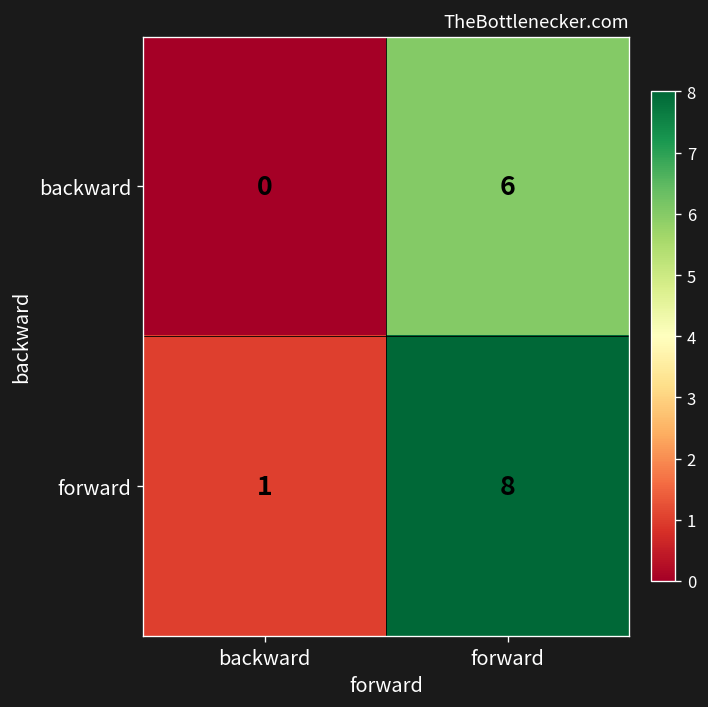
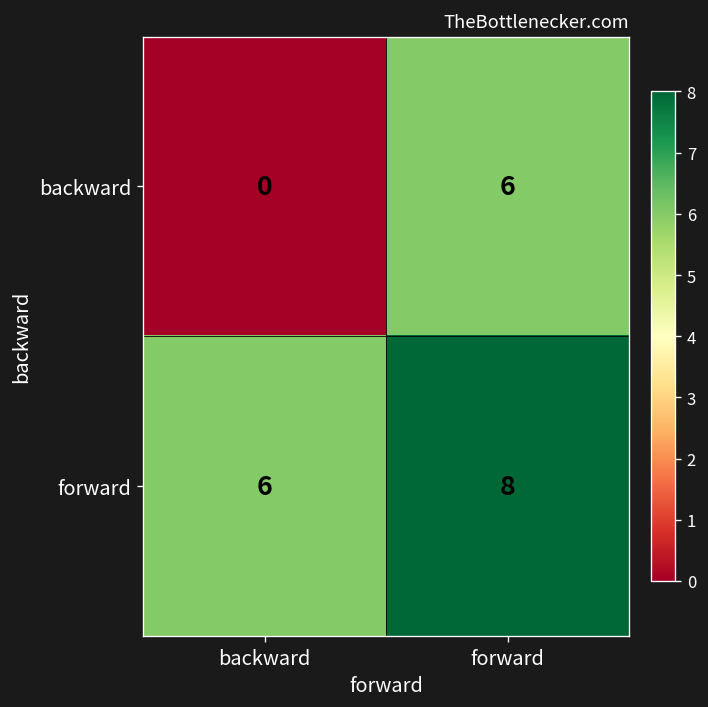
forward, backward: 1 -> 6
